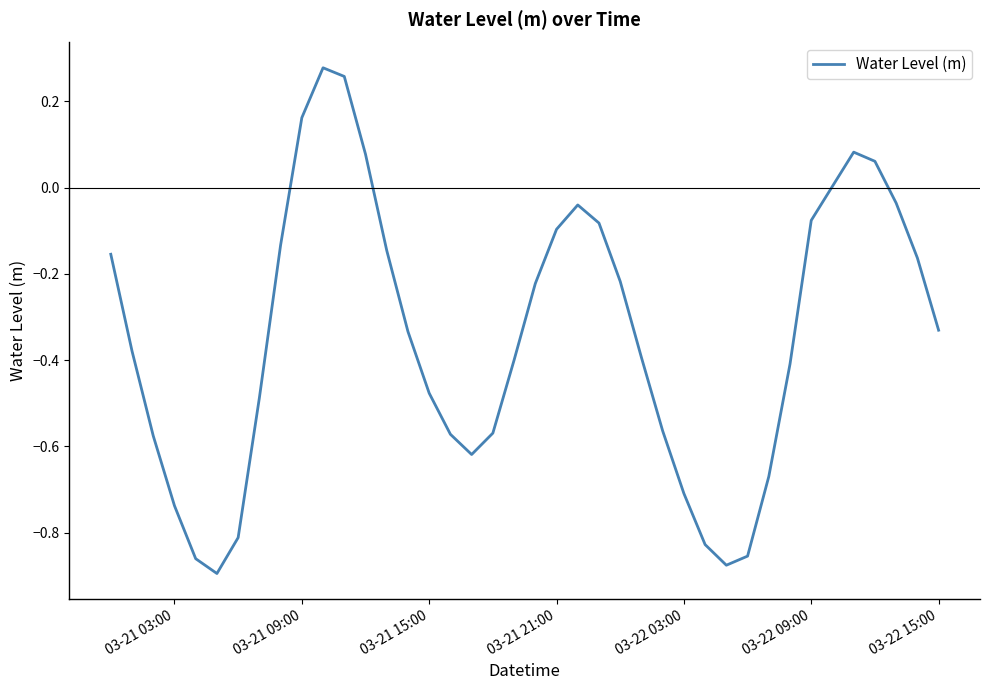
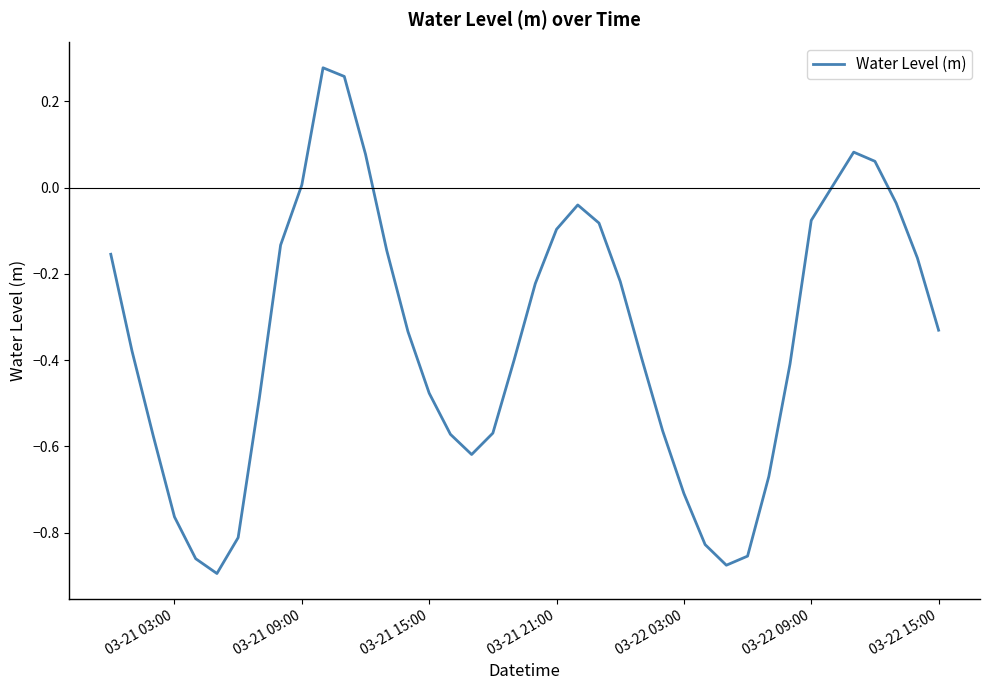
03-21 03:00: -0.74 -> -0.76
03-21 09:00: 0.16 -> 0.01
